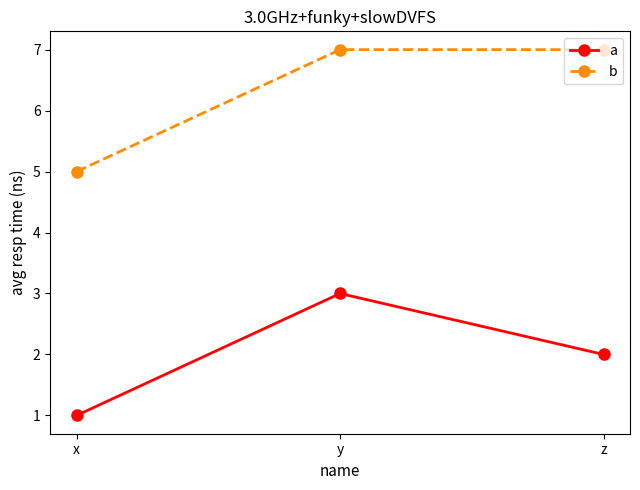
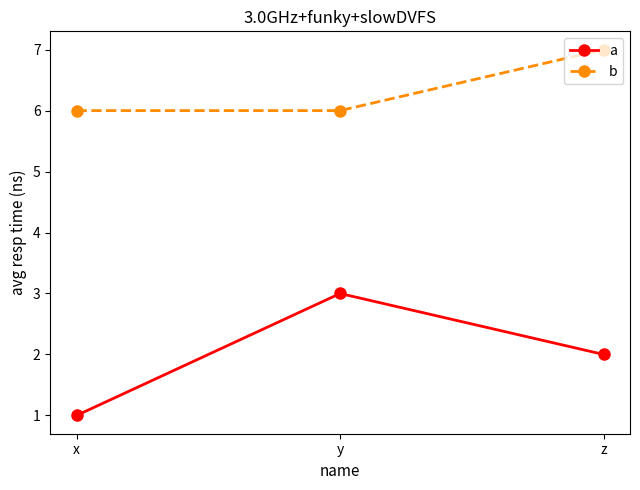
b, x: 5 -> 6
b, y: 7 -> 6
